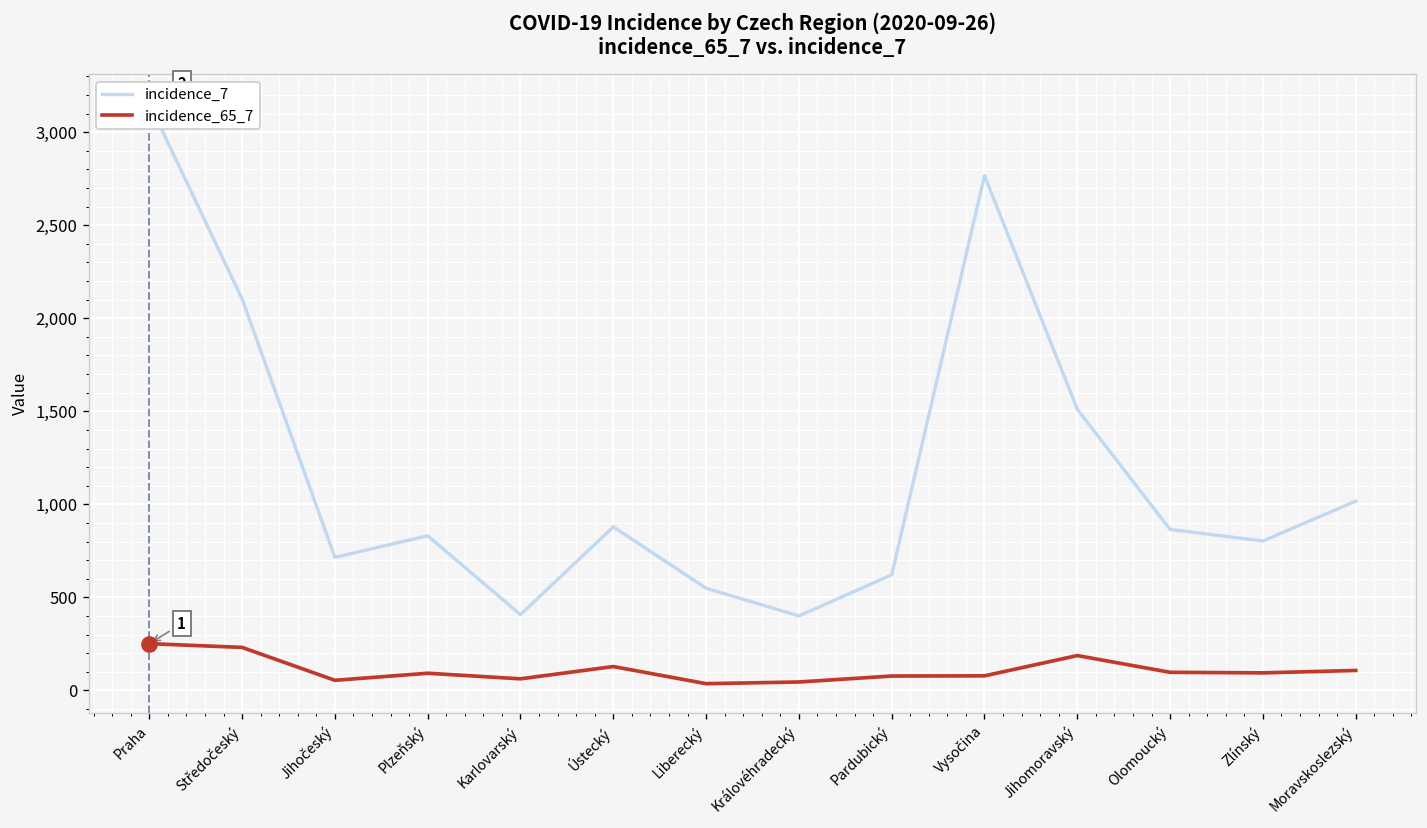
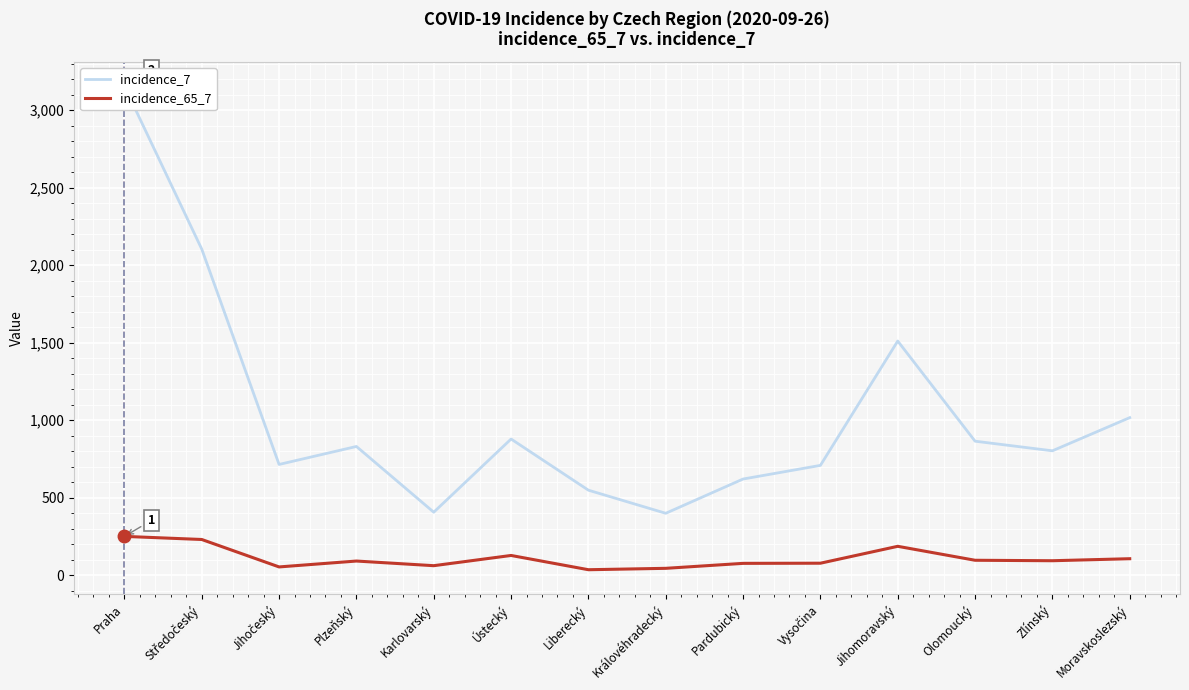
incidence_7, Vysočina: 2,770 -> 710
